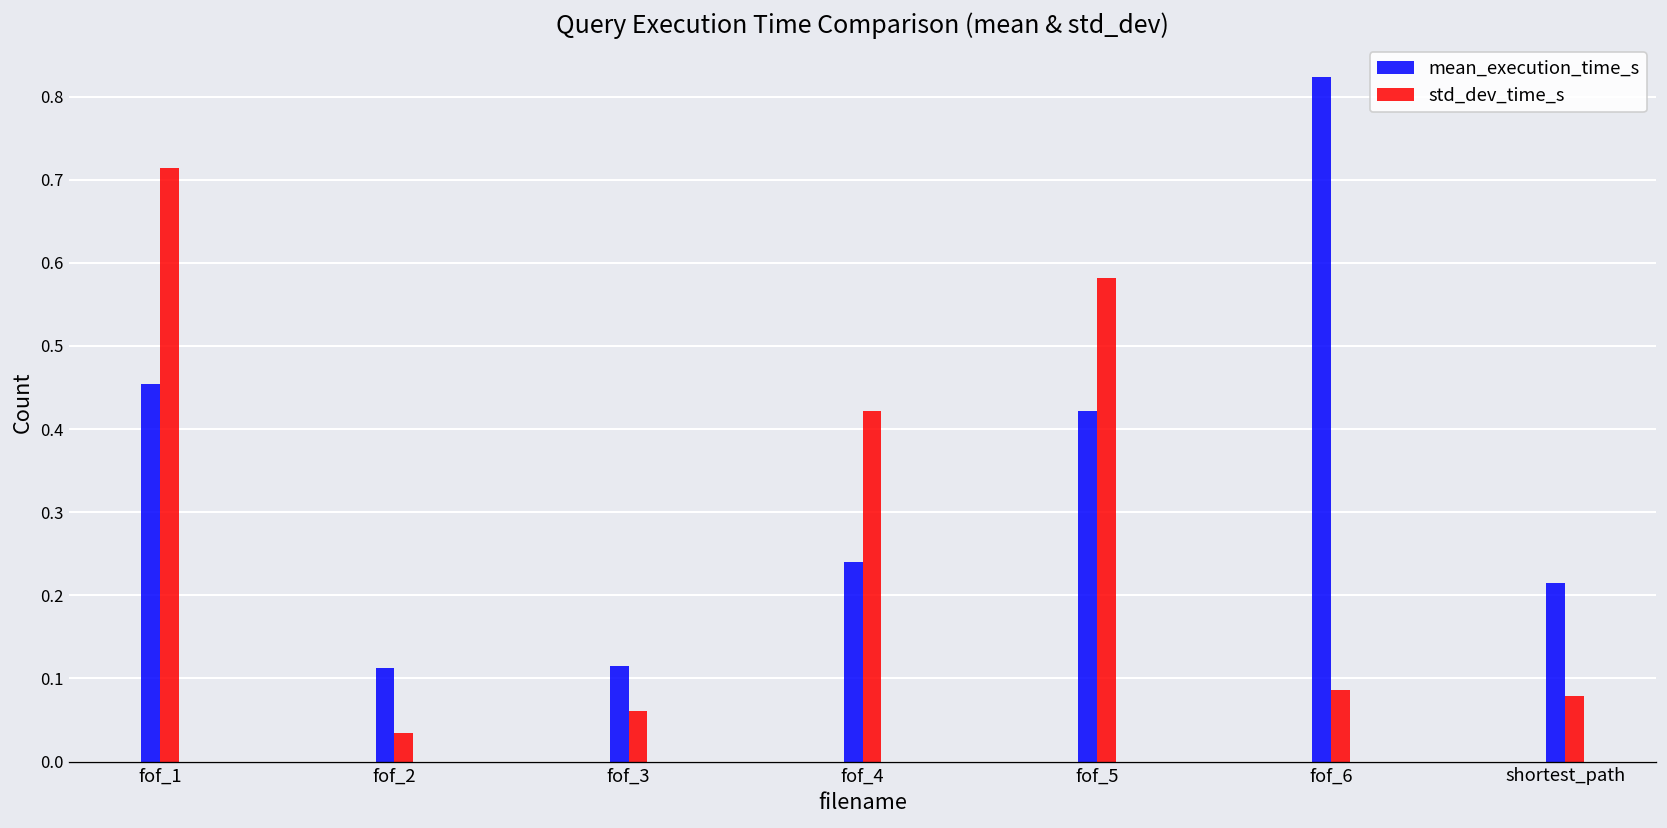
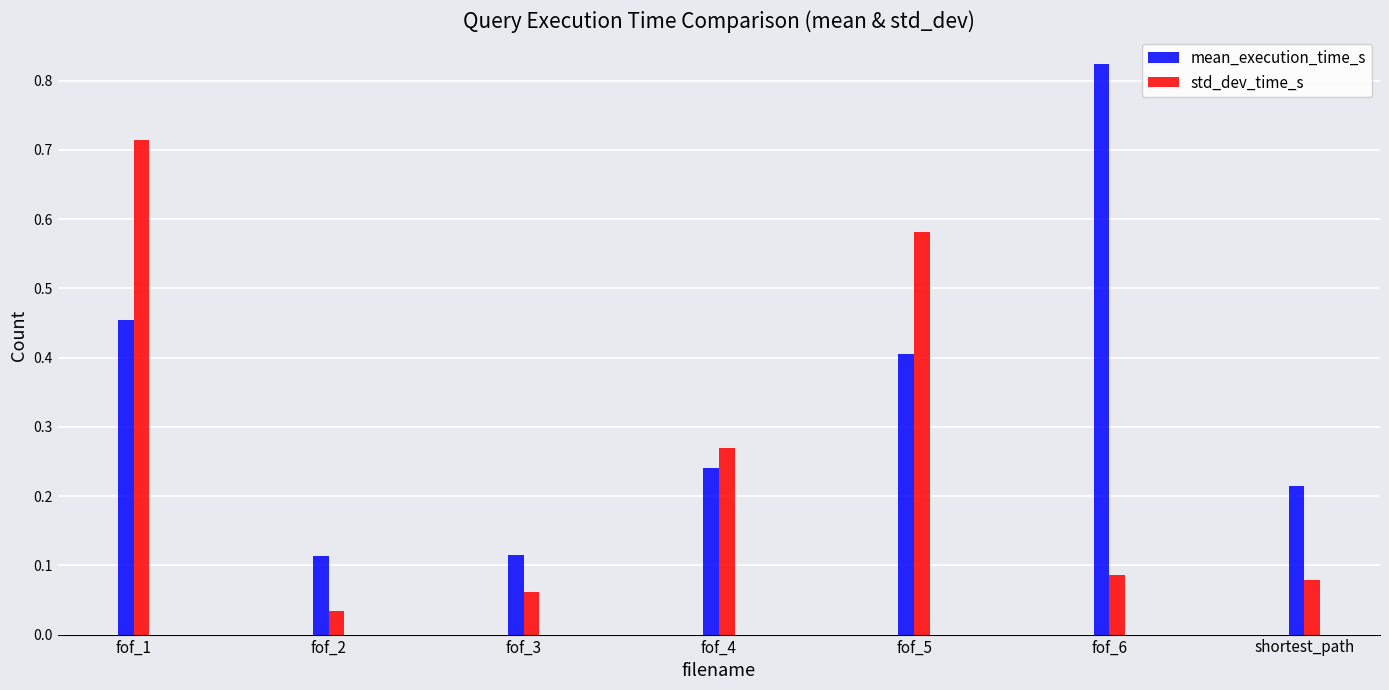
std_dev_time_s, fof_4: 0.42 -> 0.27
mean_execution_time_s, fof_5: 0.42 -> 0.41
